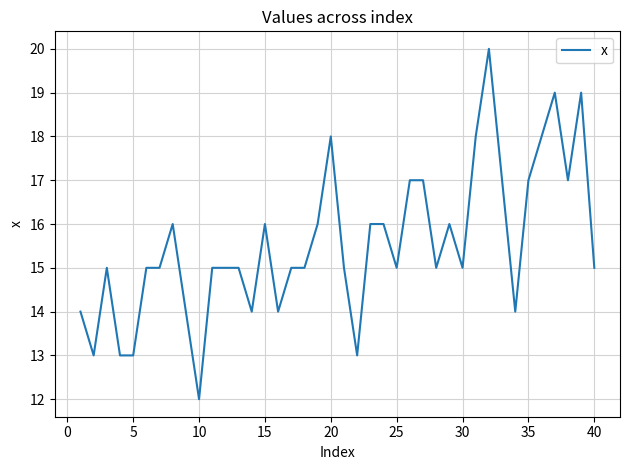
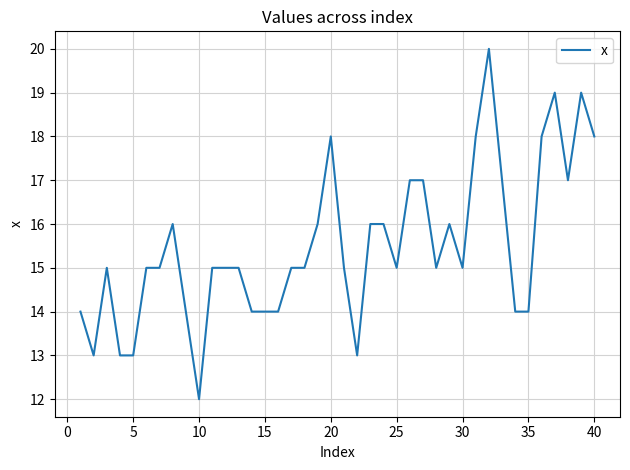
15: 16 -> 14
35: 17 -> 14
40: 15 -> 18
